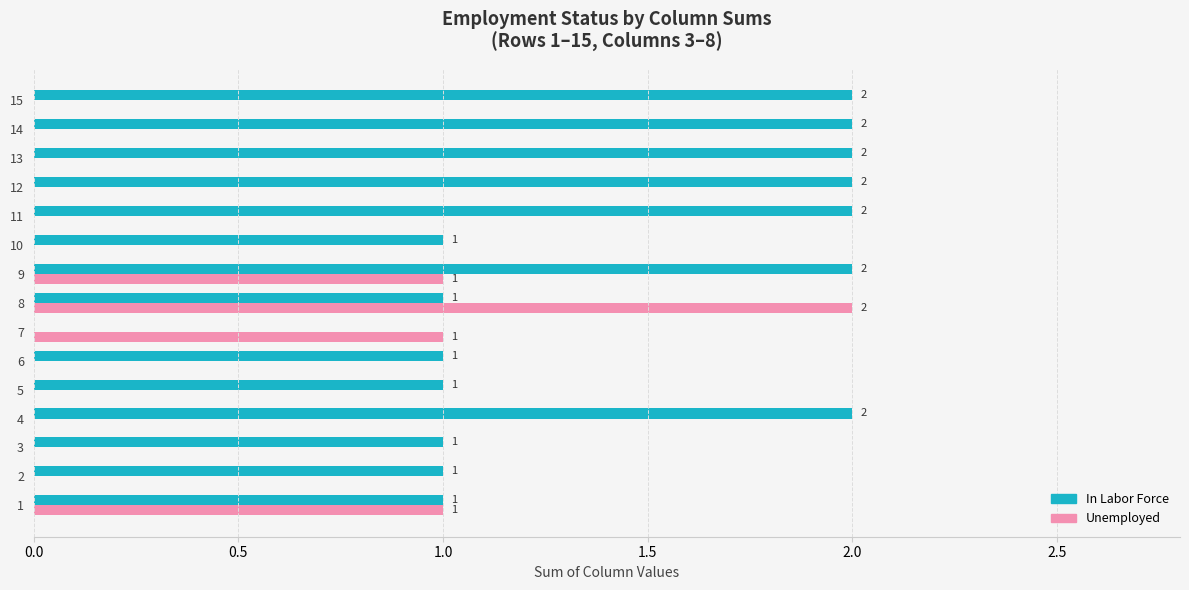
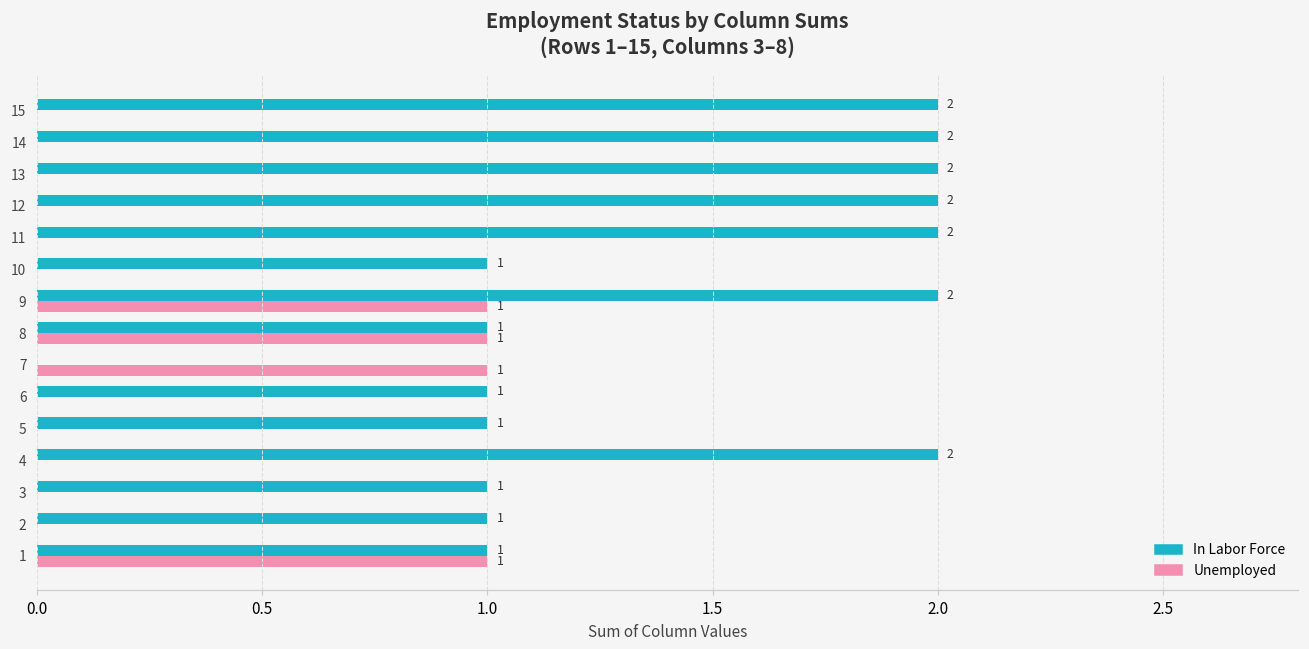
Unemployed, 8: 2 -> 1
